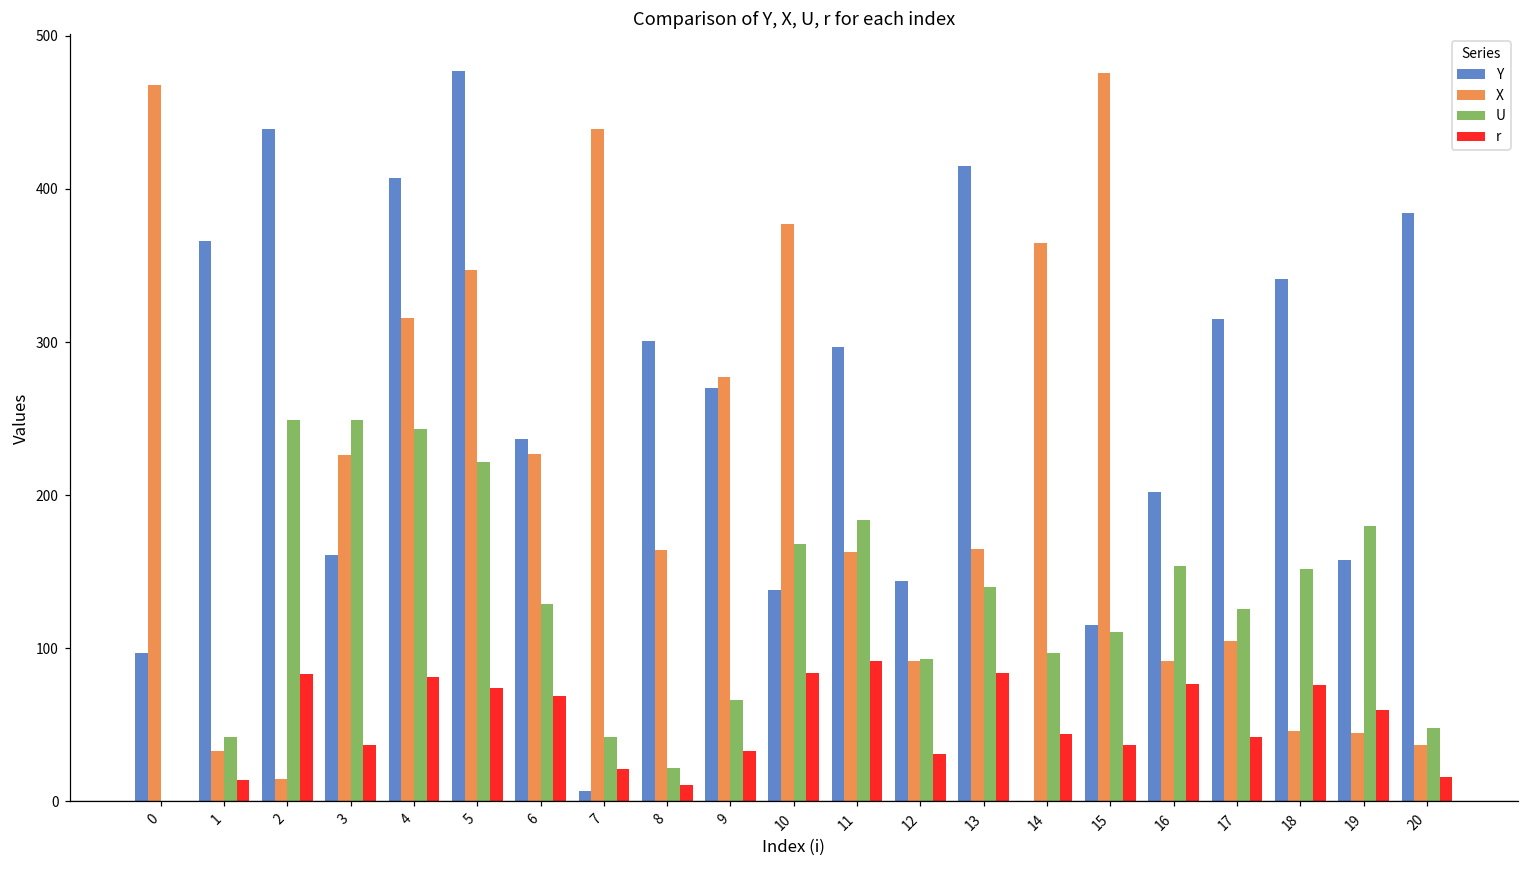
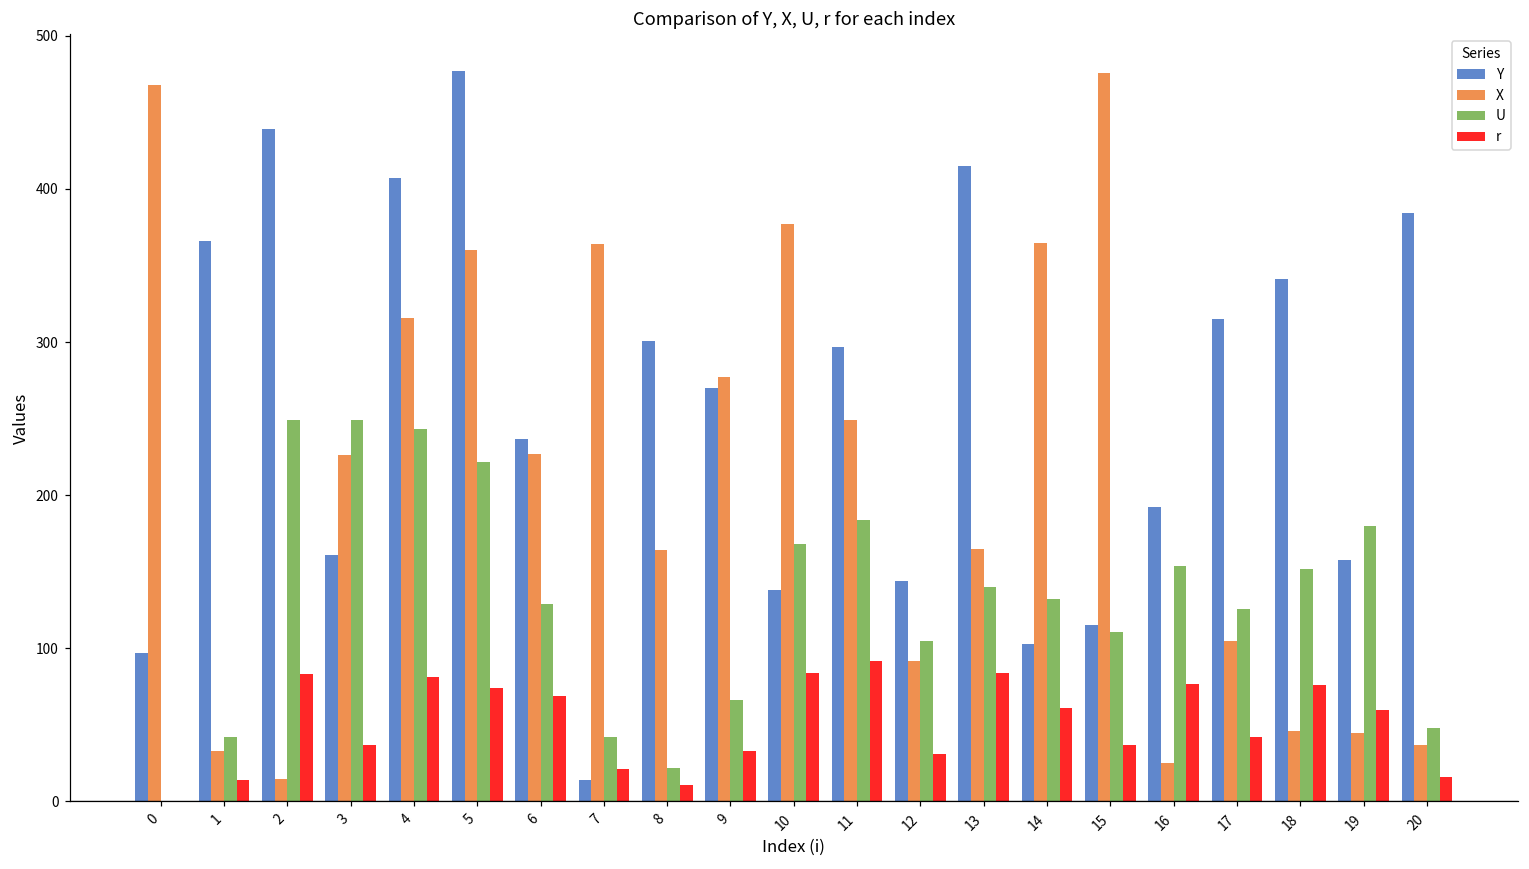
X, 5: 347 -> 360
Y, 7: 7 -> 14
X, 7: 439 -> 364
X, 11: 163 -> 249
U, 12: 93 -> 105
Y, 14: 0 -> 103
U, 14: 97 -> 132
r, 14: 44 -> 61
Y, 16: 202 -> 192
X, 16: 92 -> 25
